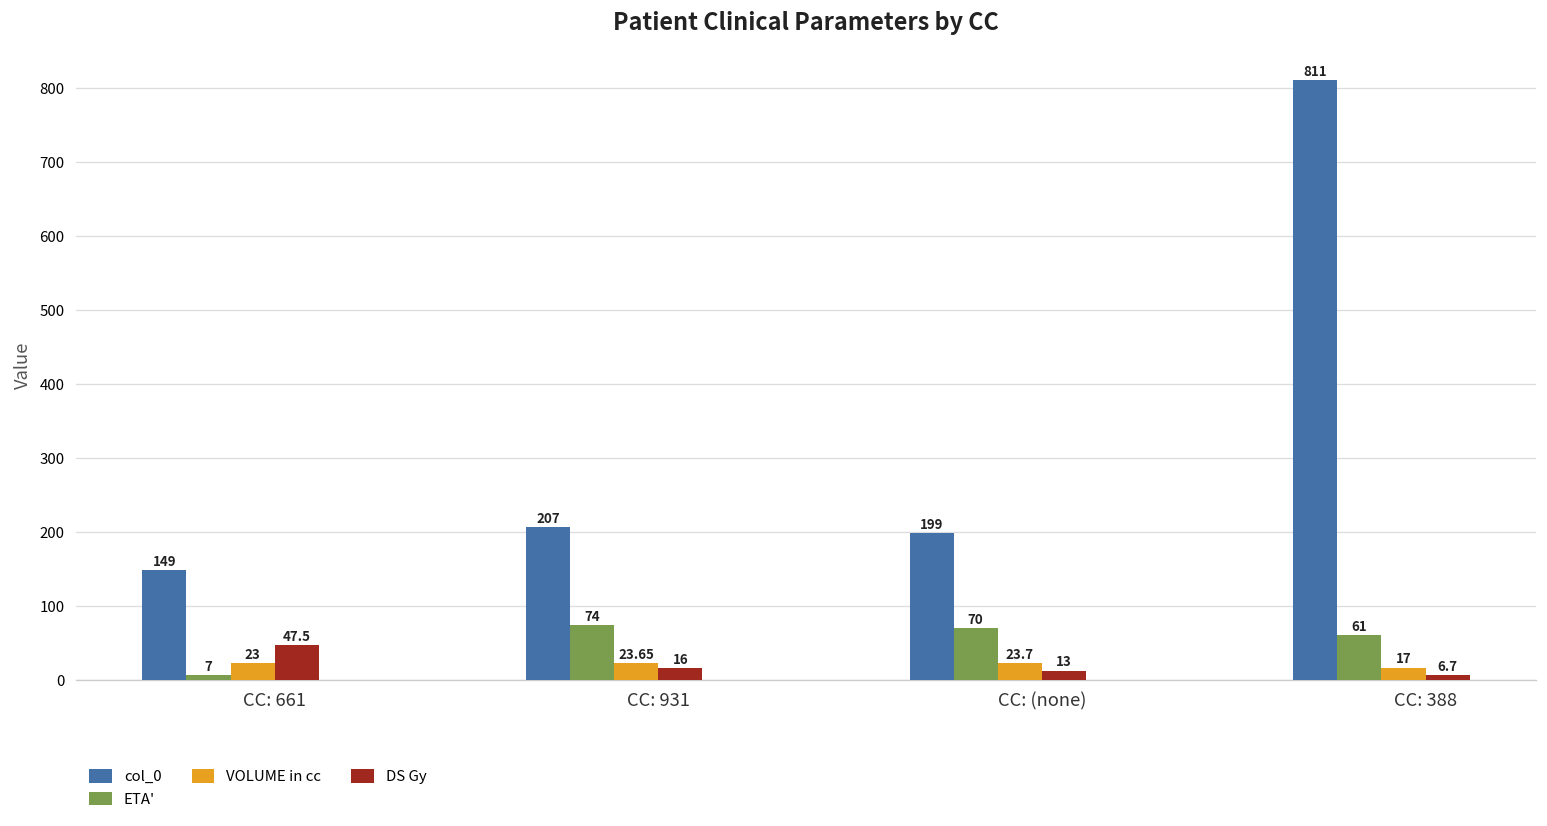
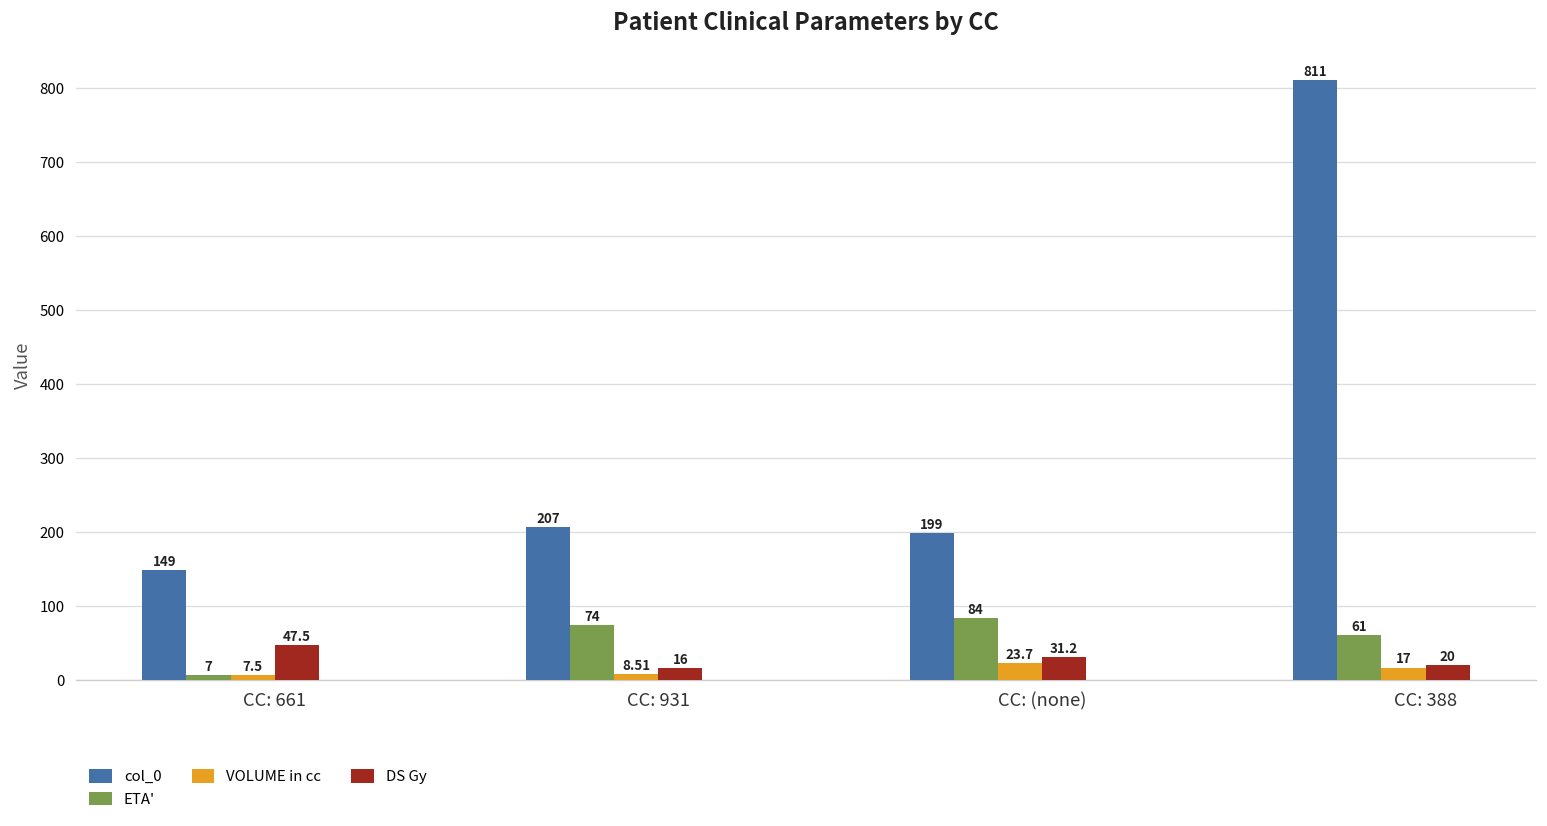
VOLUME in cc, CC: 661: 23 -> 7.5
VOLUME in cc, CC: 931: 23.65 -> 8.51
ETA', CC: (none): 70 -> 84
DS Gy, CC: (none): 13 -> 31.2
DS Gy, CC: 388: 6.7 -> 20
